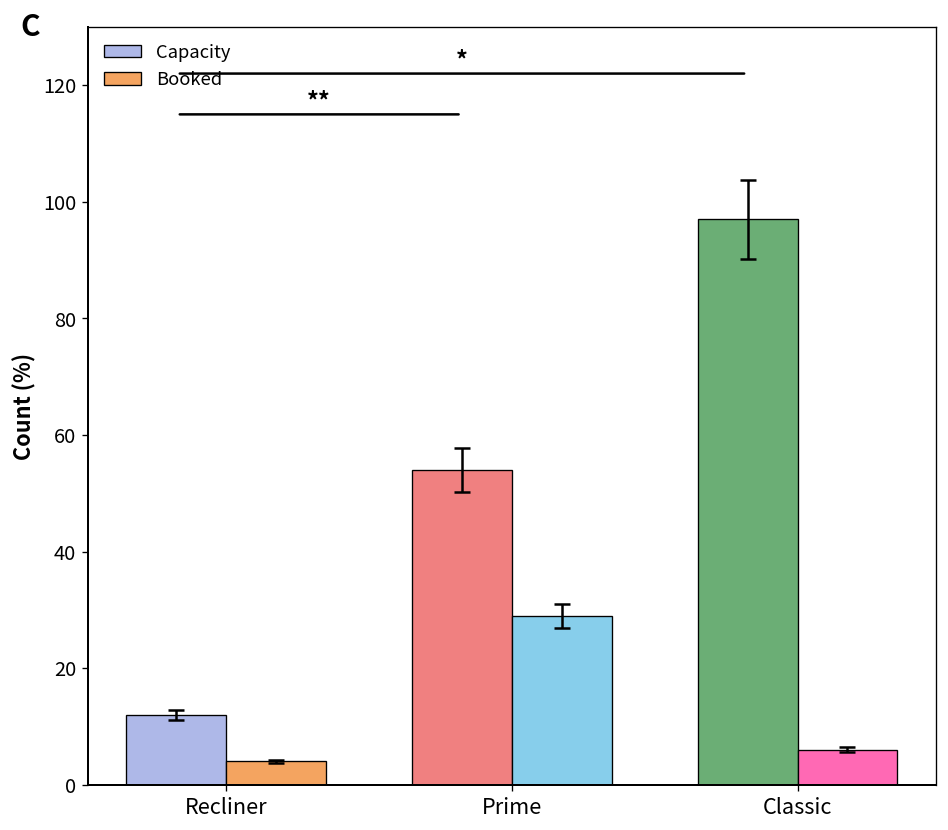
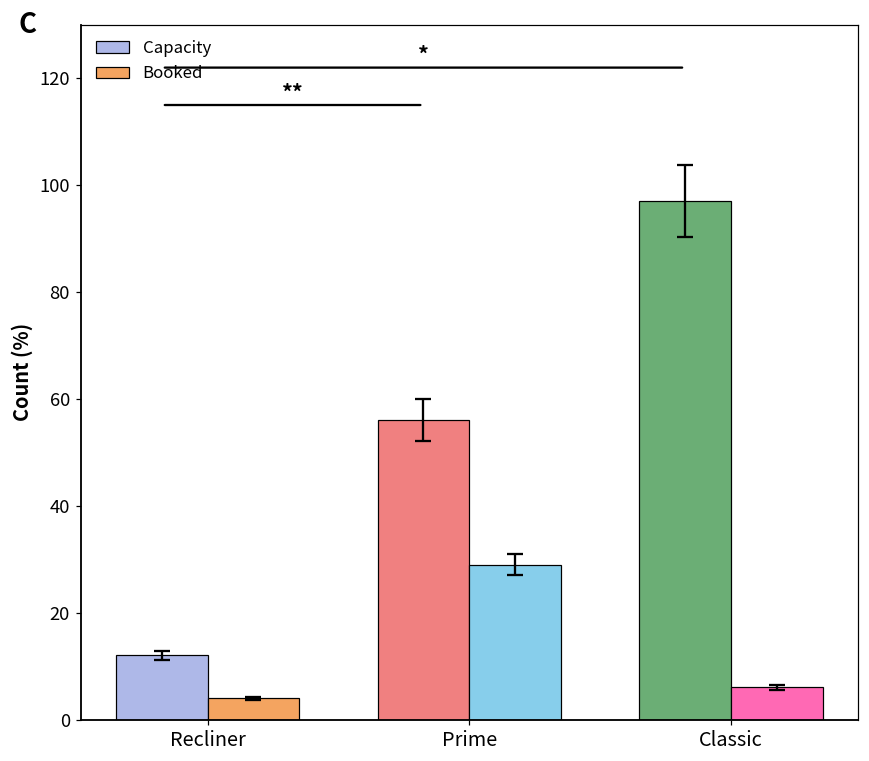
Capacity, Prime: 54 -> 56
